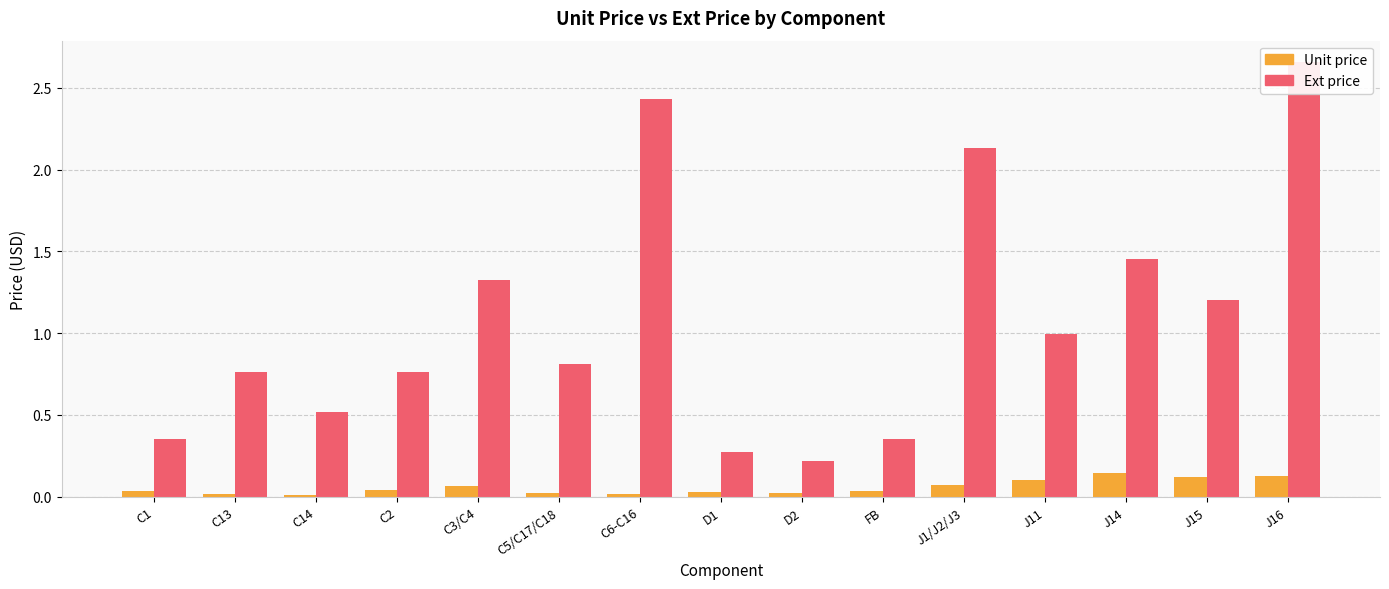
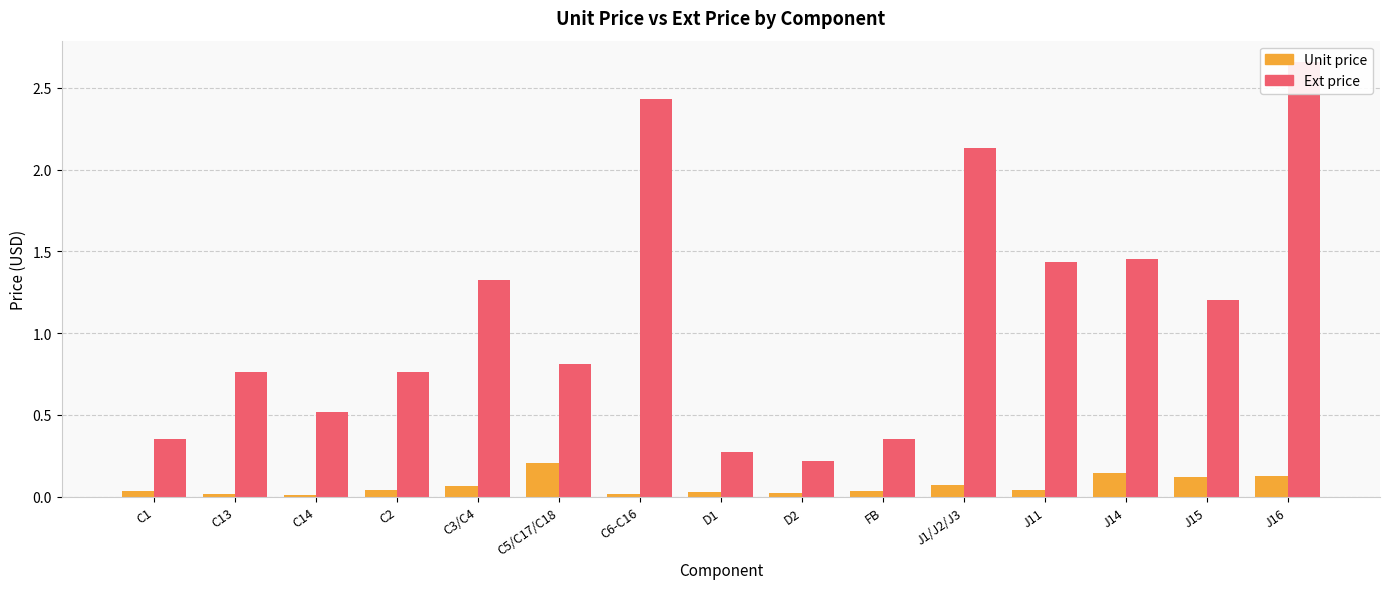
Unit price, C5/C17/C18: 0.02 -> 0.21
Unit price, J11: 0.10 -> 0.04
Ext price, J11: 1.00 -> 1.43
